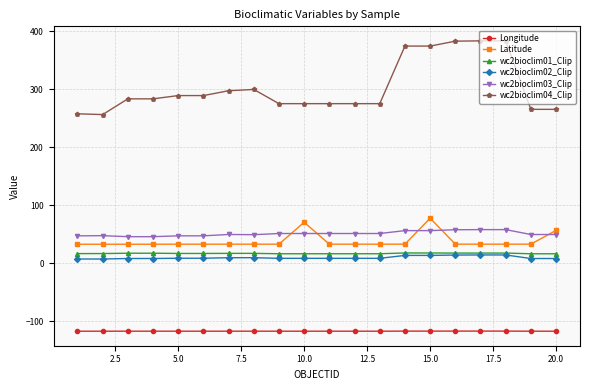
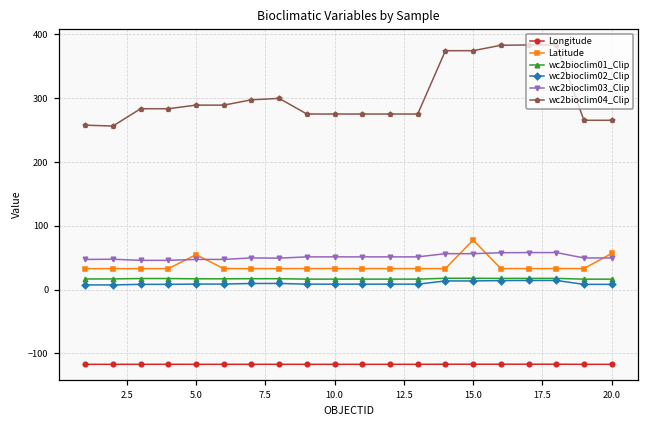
Latitude, 5.0: 30 -> 50
Latitude, 10.0: 70 -> 30
